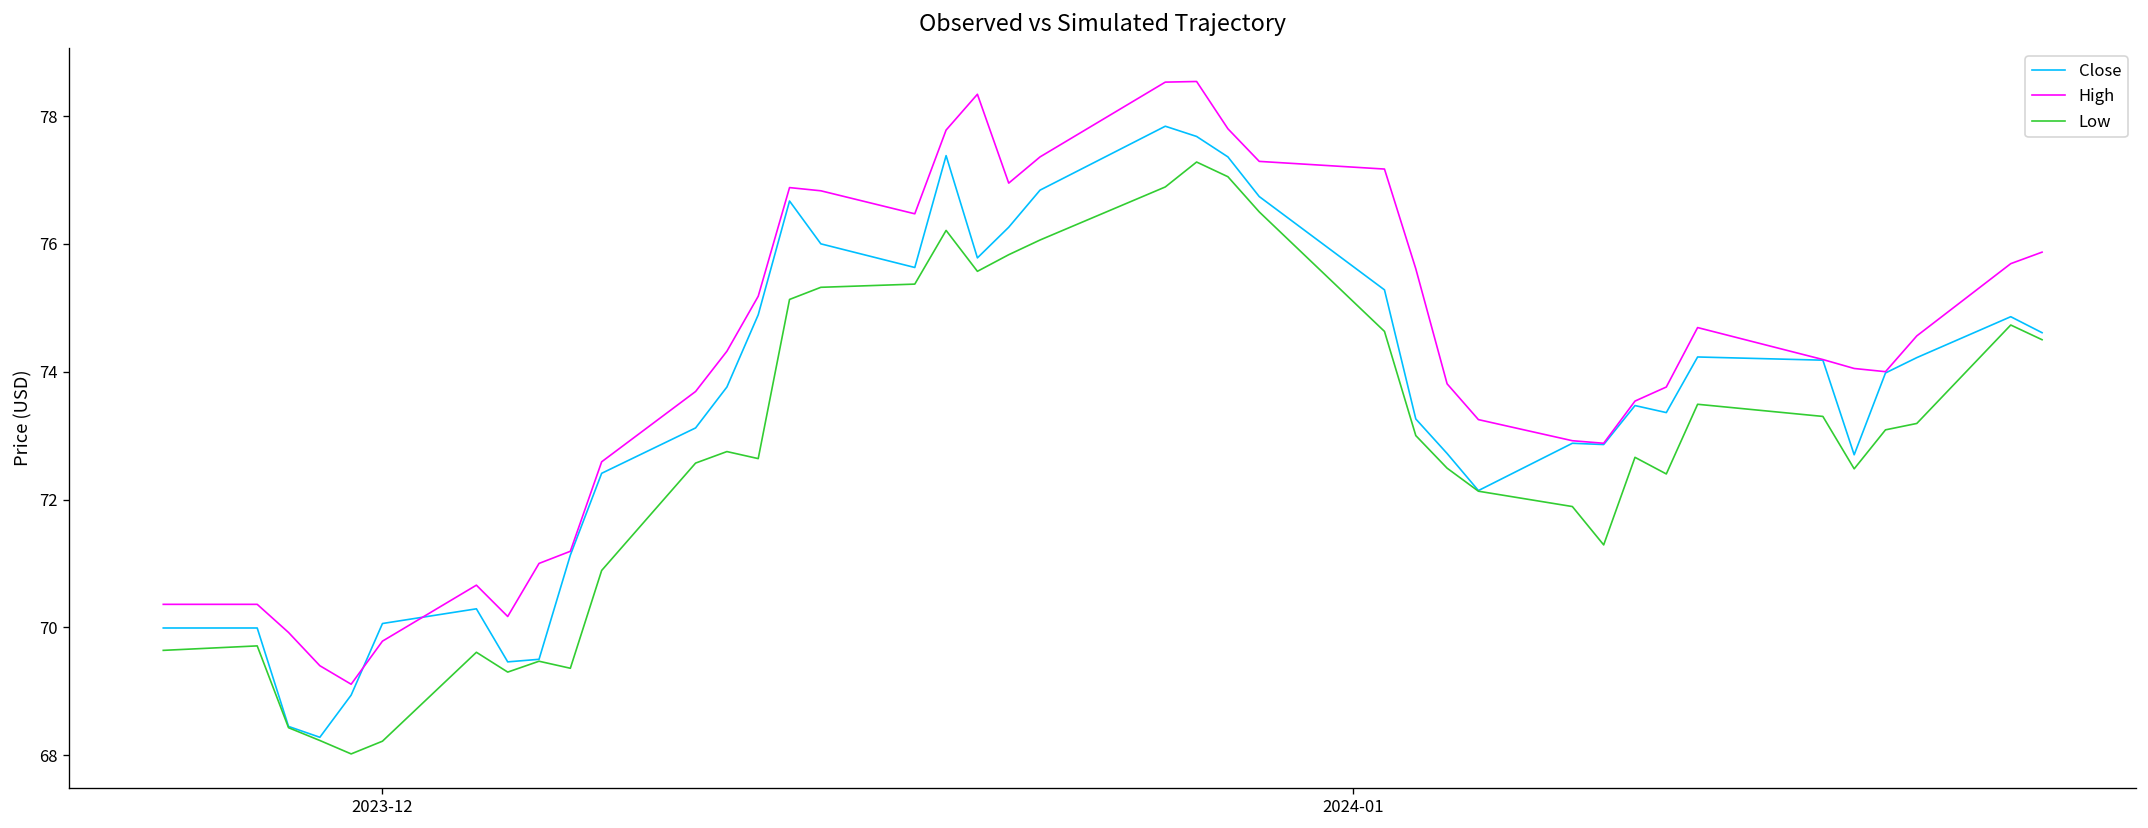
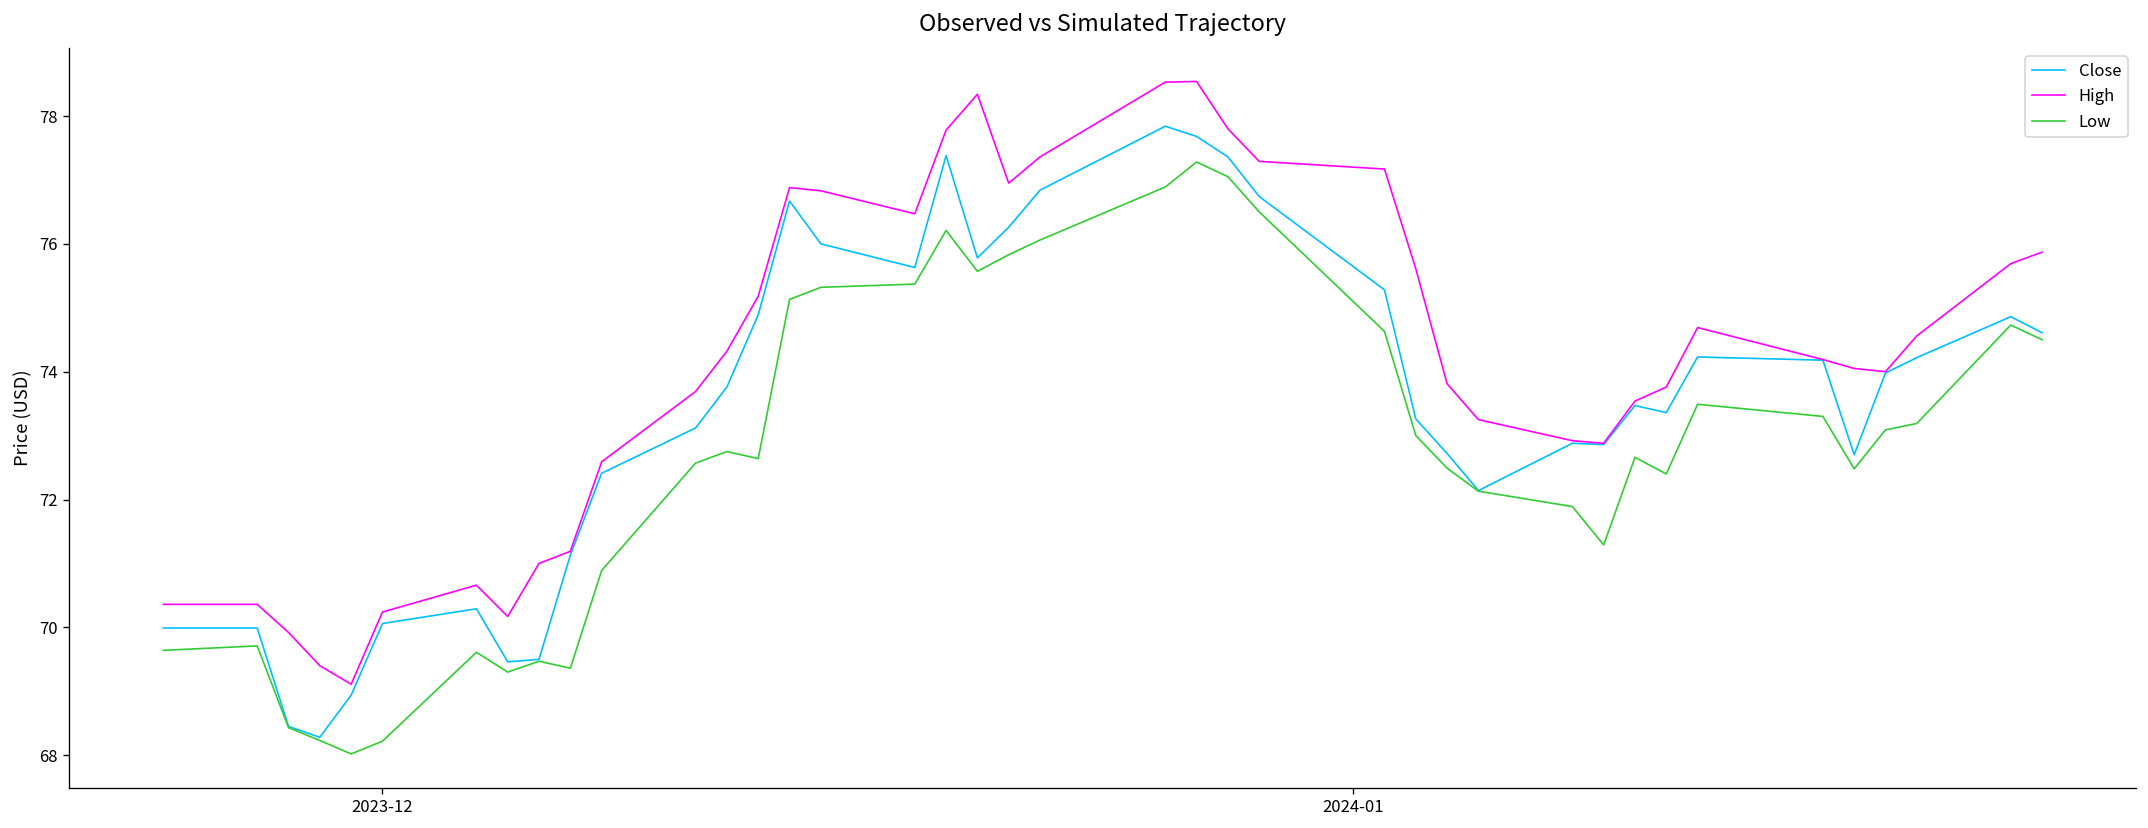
High, 2023-12: 69.8 -> 70.2
